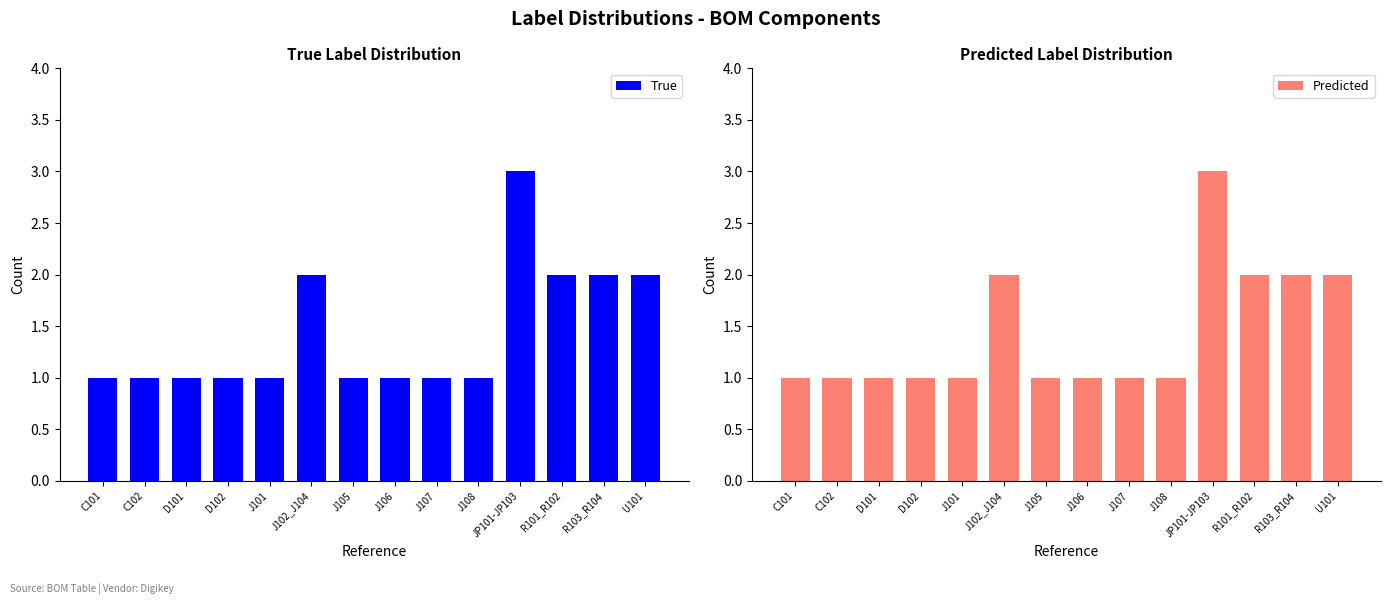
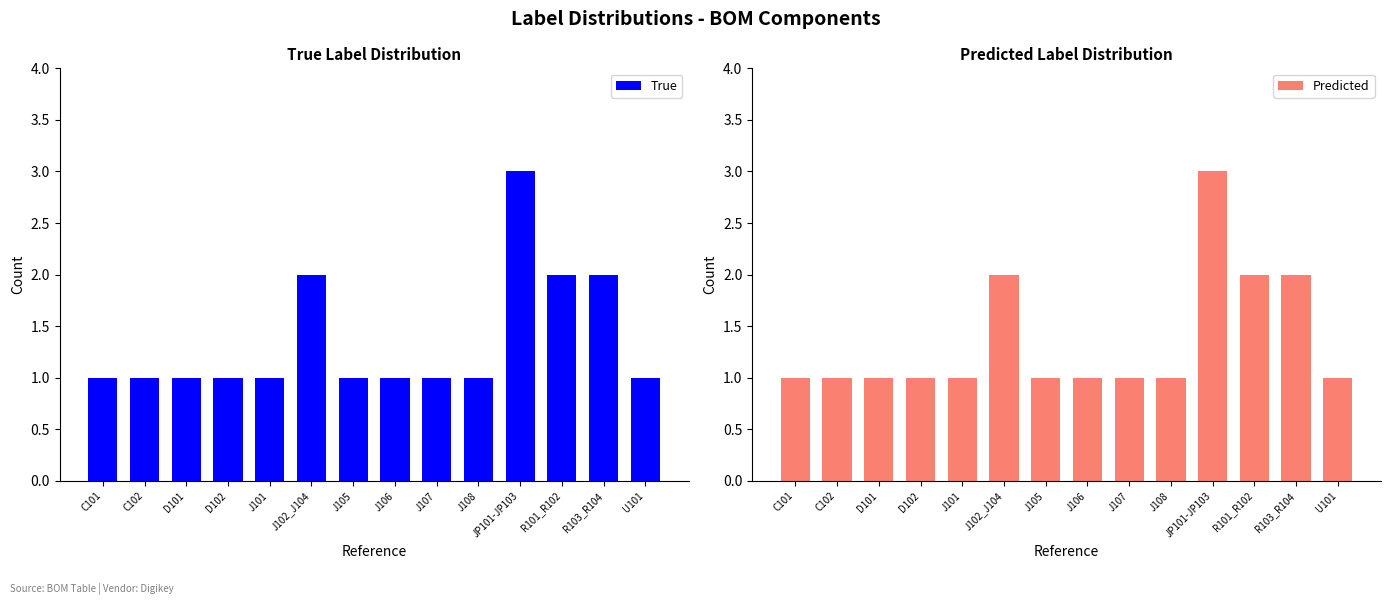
True Label Distribution, U101: 2 -> 1
Predicted Label Distribution, U101: 2 -> 1
